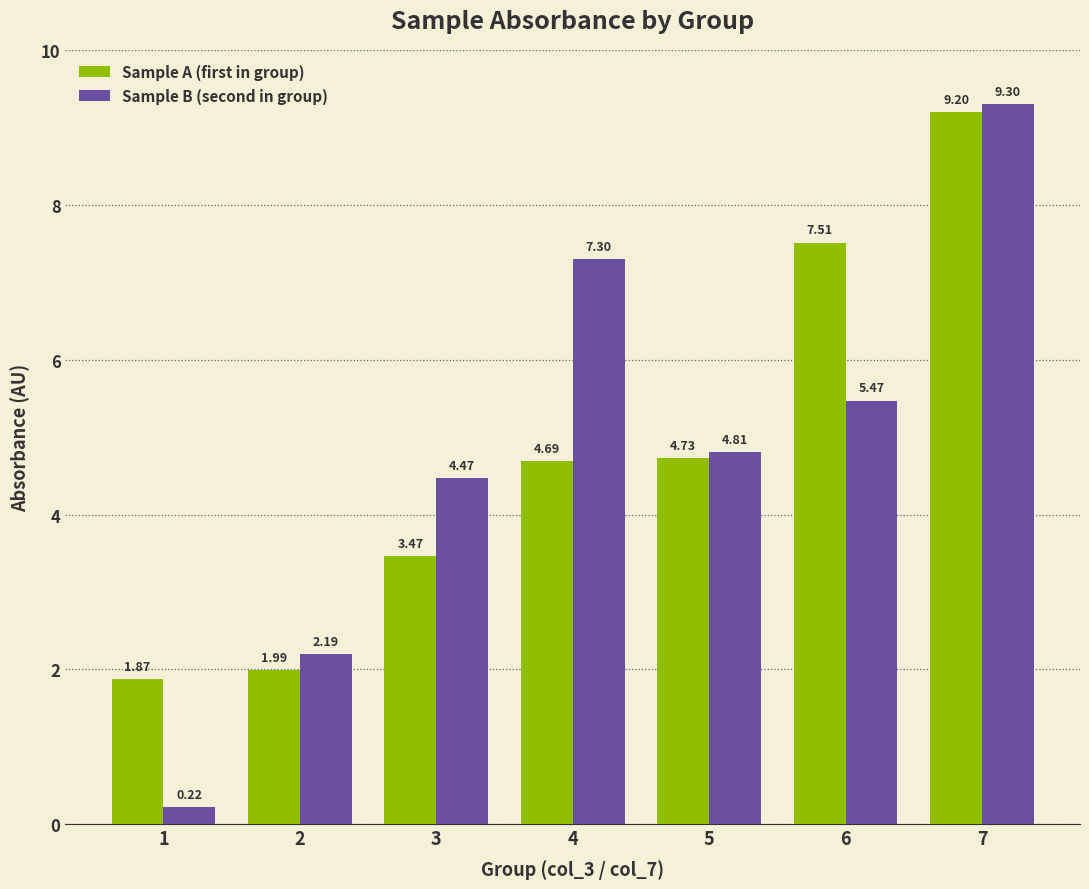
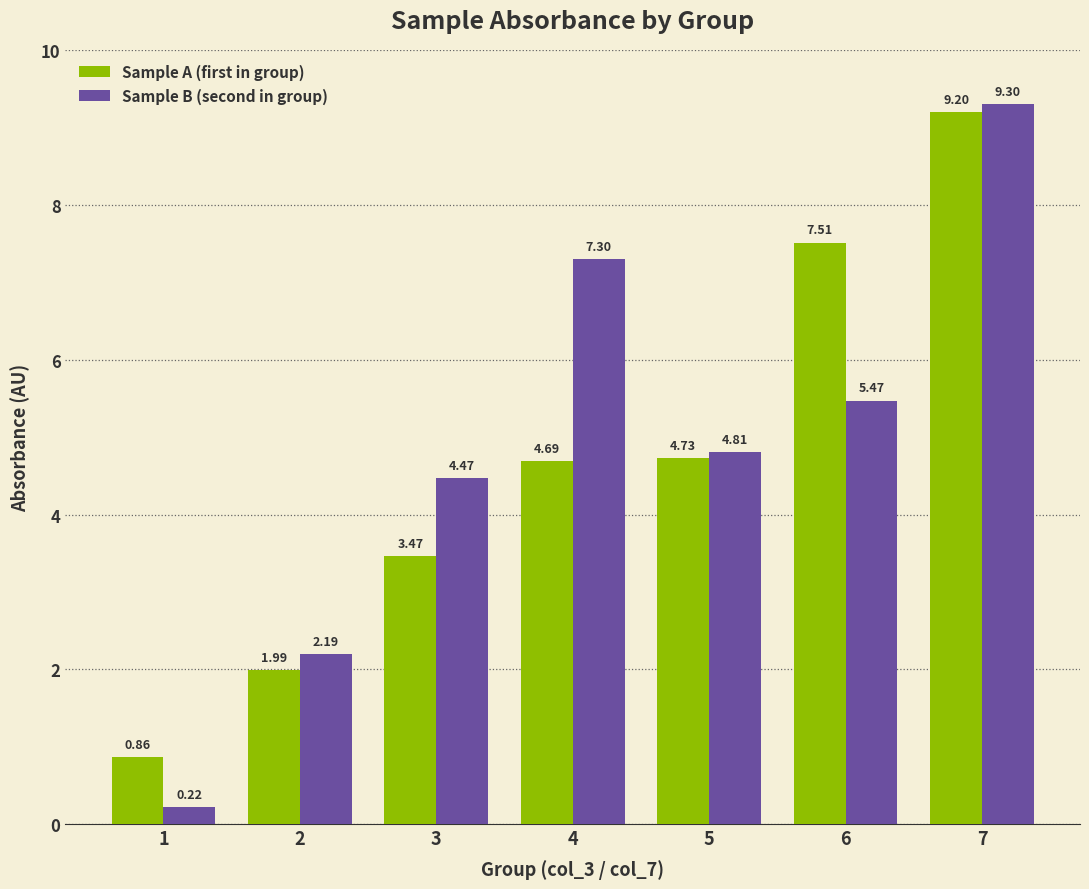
Sample A (first in group), 1: 1.87 -> 0.86
